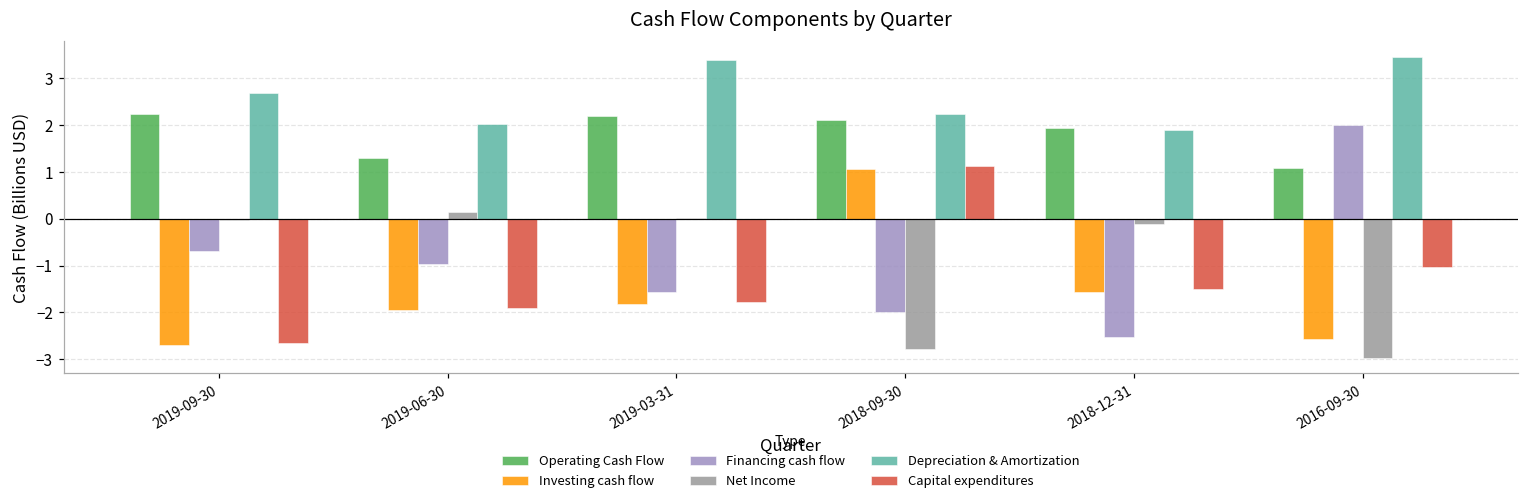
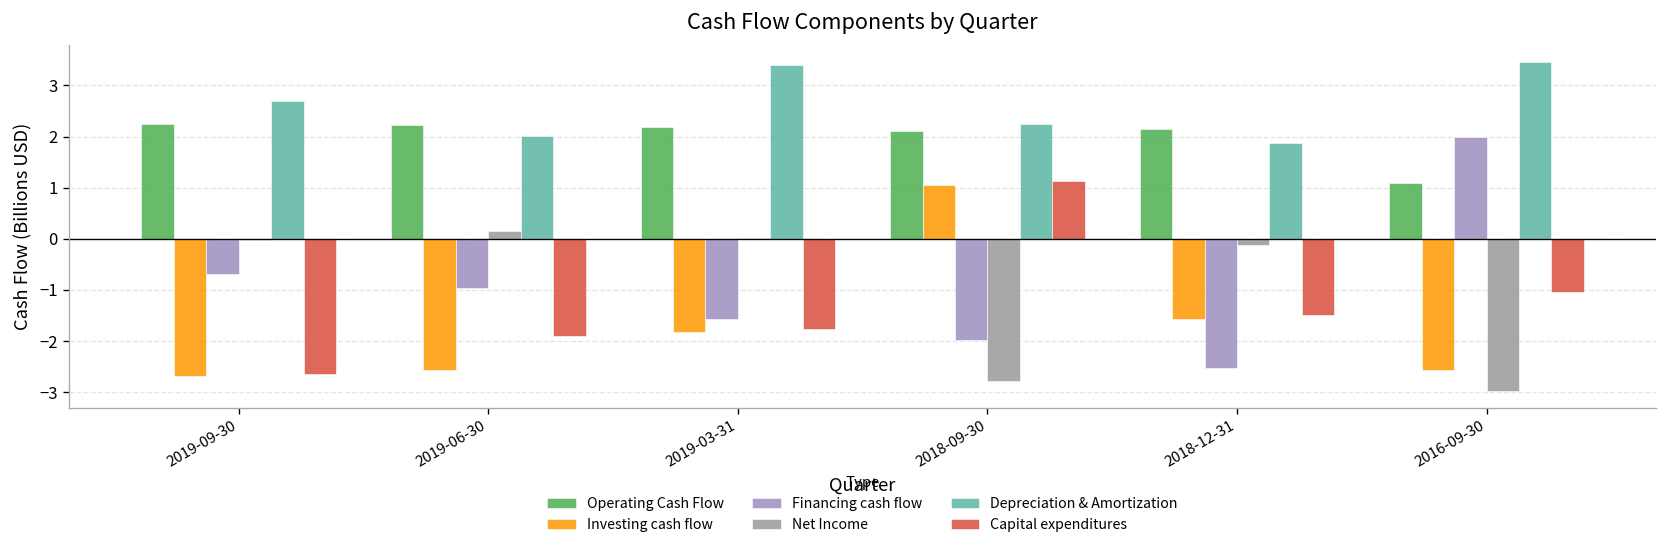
Operating Cash Flow, 2019-06-30: 1.3 -> 2.2
Investing cash flow, 2019-06-30: -2.0 -> -2.6
Operating Cash Flow, 2018-12-31: 1.9 -> 2.1
